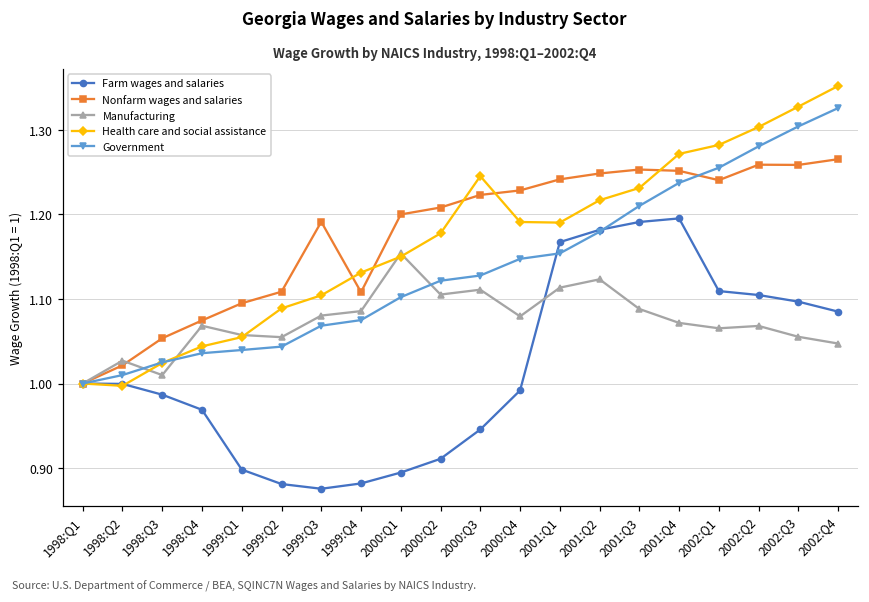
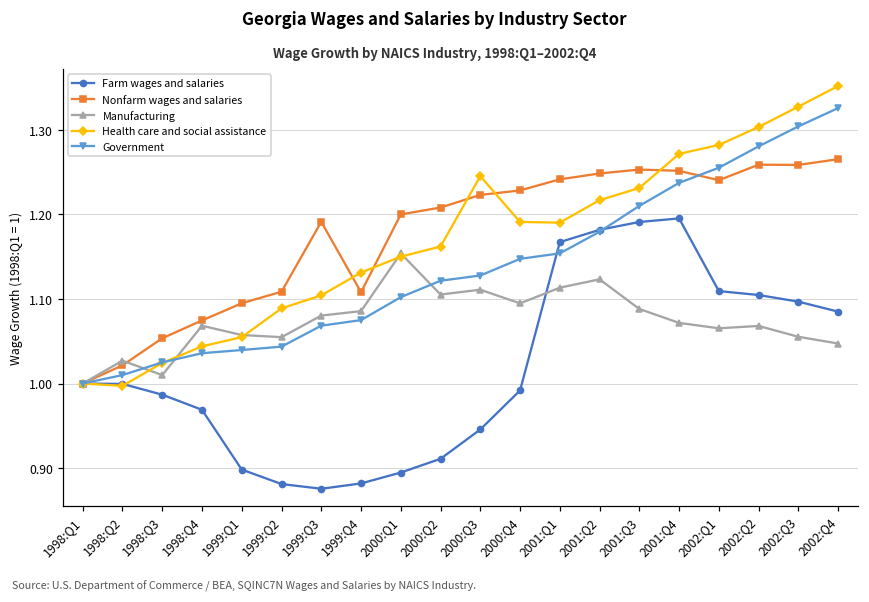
Health care and social assistance, 2000:Q2: 1.18 -> 1.16
Manufacturing, 2000:Q4: 1.08 -> 1.09
